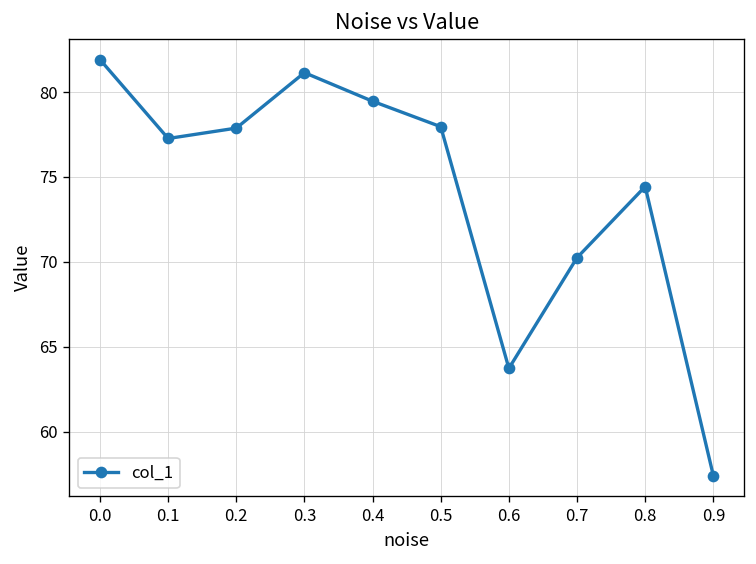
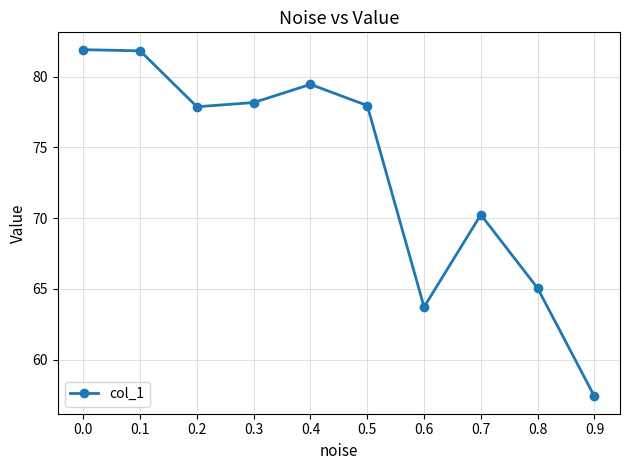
0.1: 77.3 -> 81.8
0.3: 81.1 -> 78.2
0.8: 74.4 -> 65.0
